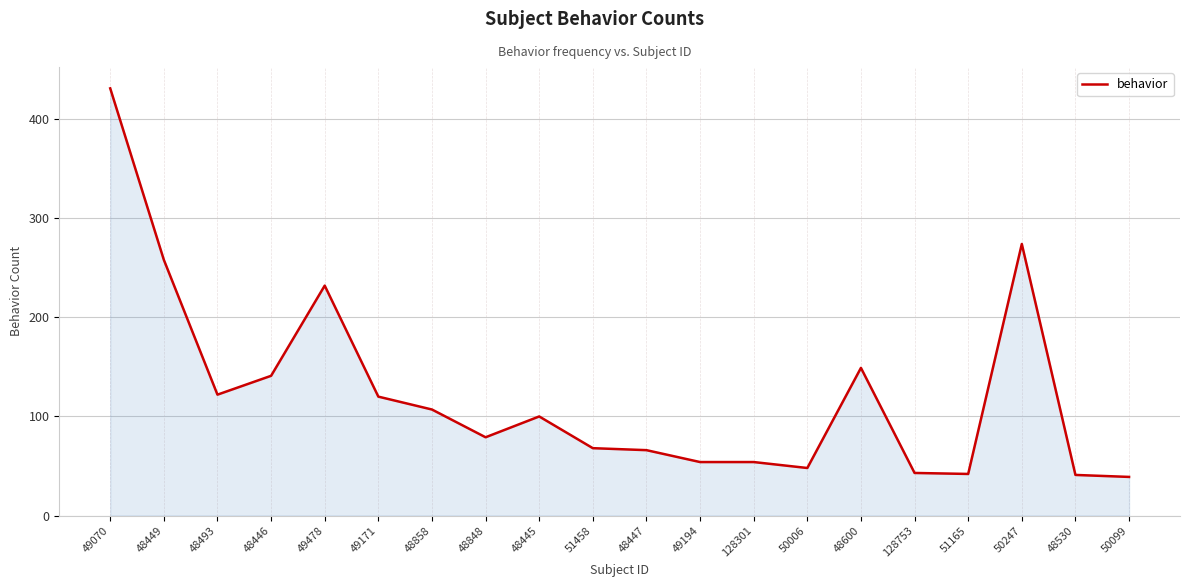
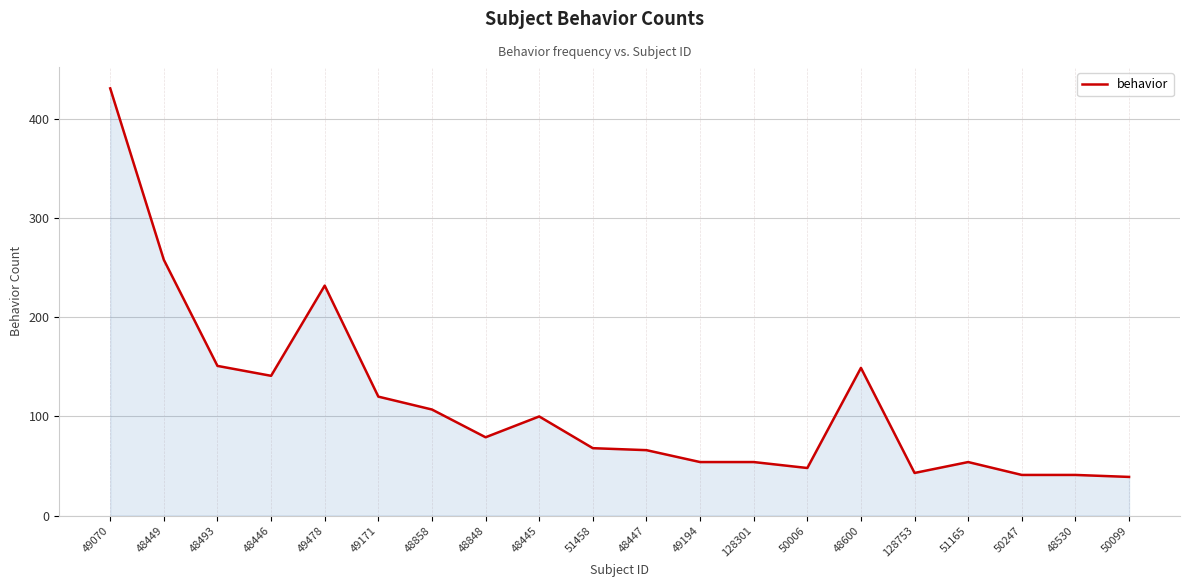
48493: 120 -> 150
51165: 40 -> 50
50247: 270 -> 40
